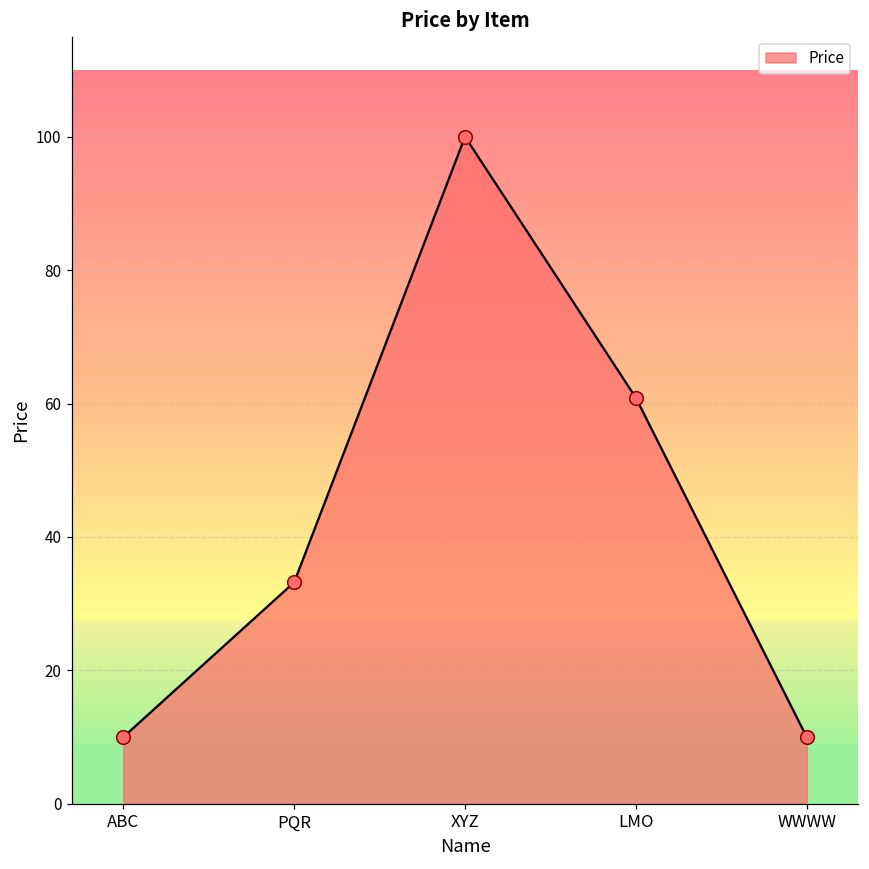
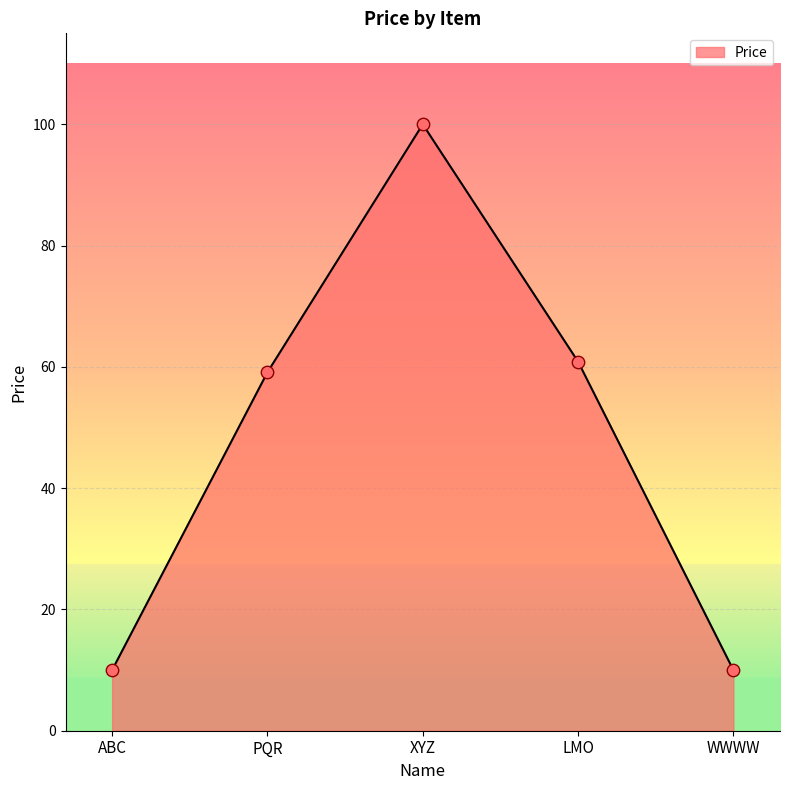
PQR: 33 -> 59
